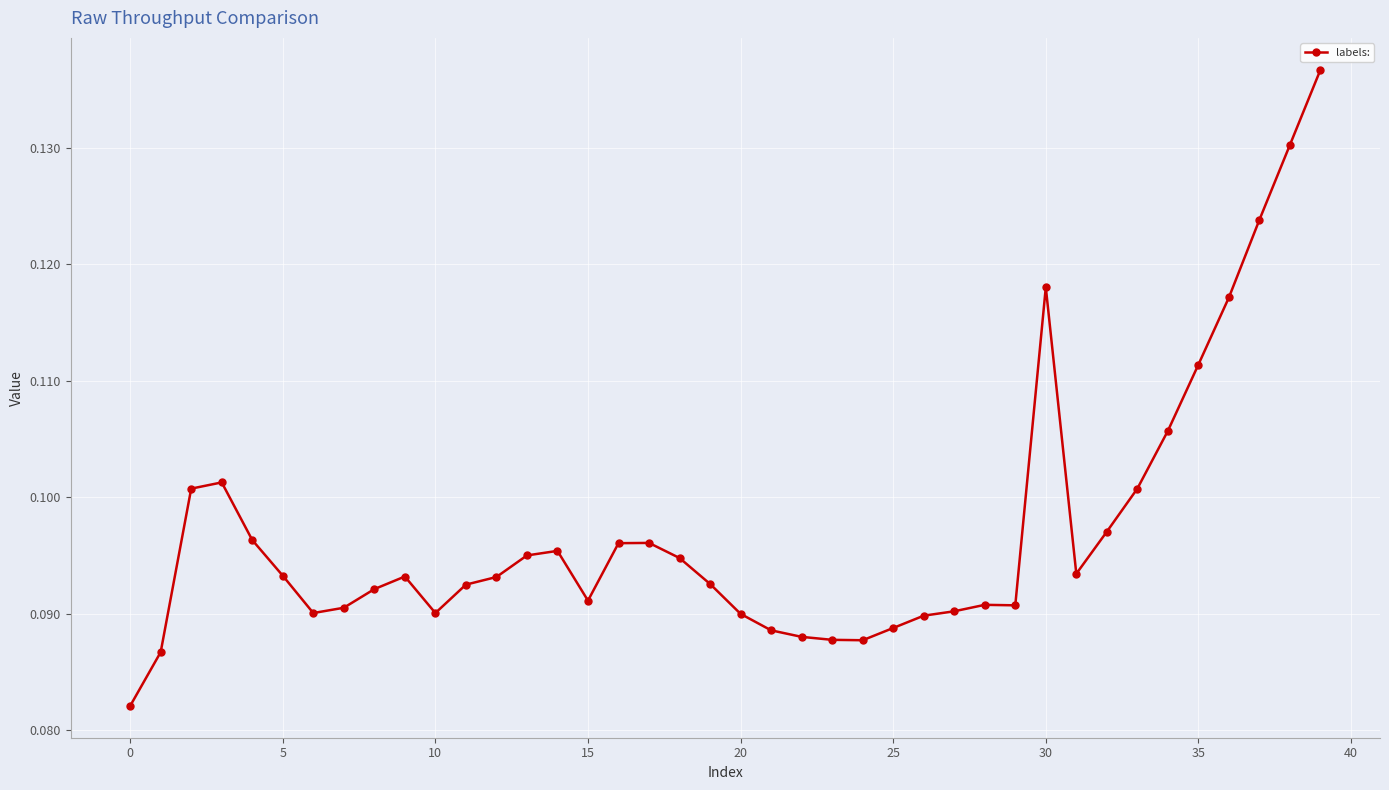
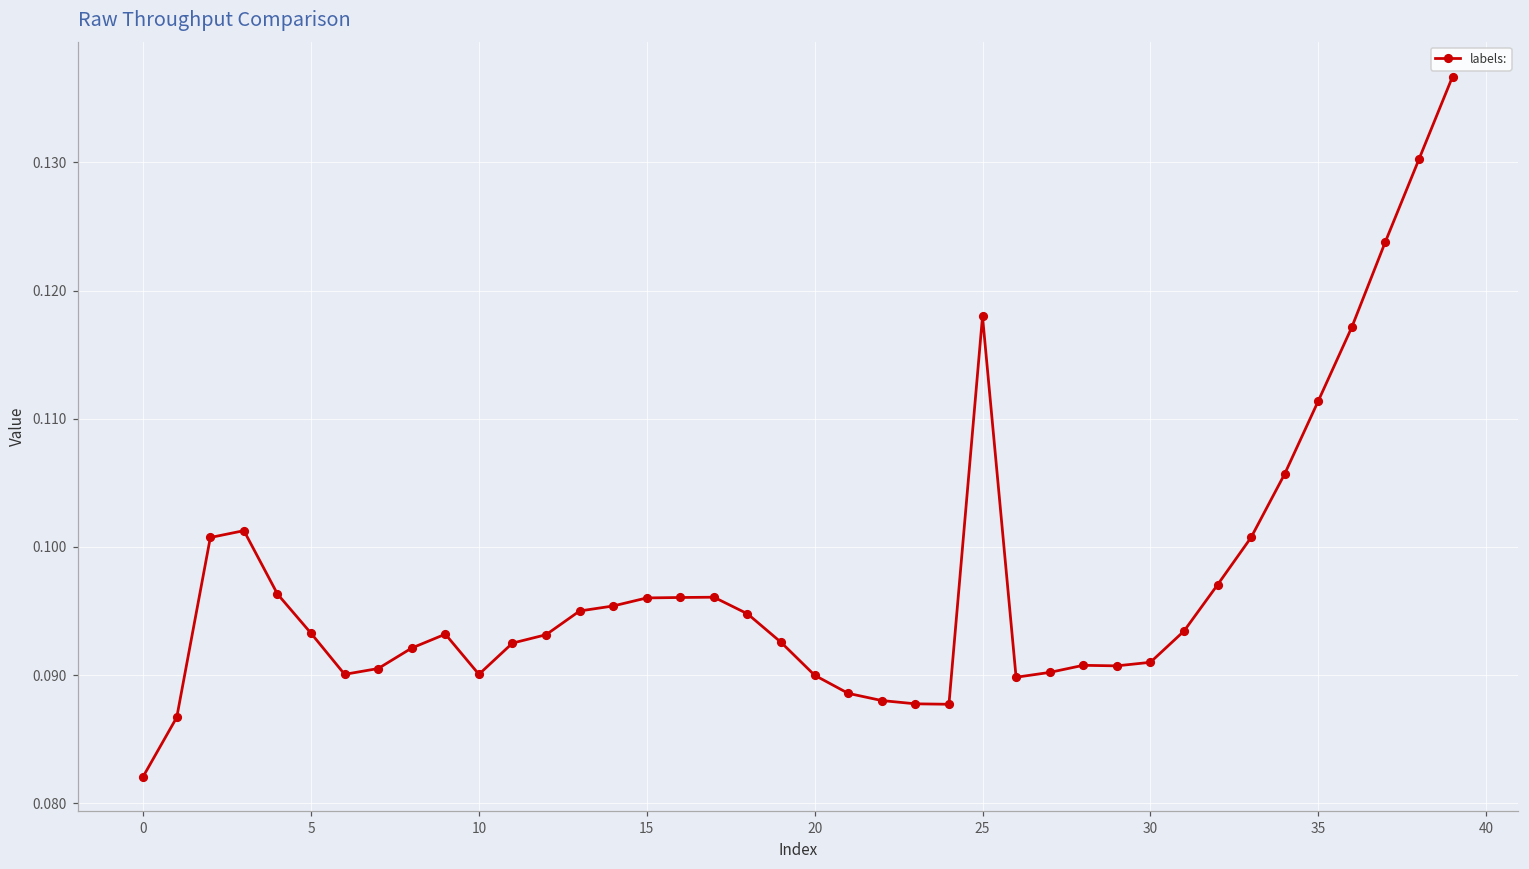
15: 0.0911 -> 0.0960
25: 0.0888 -> 0.1180
30: 0.1180 -> 0.0910
